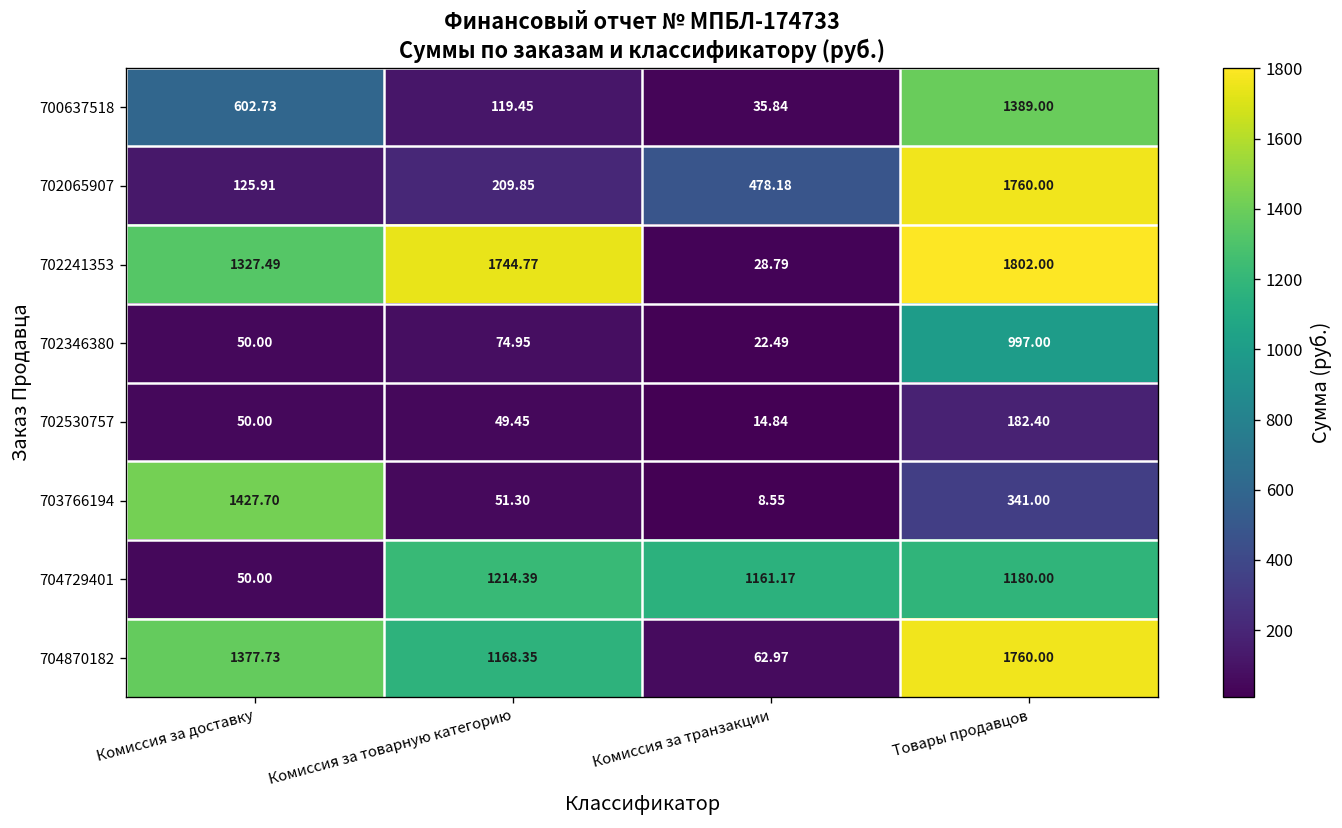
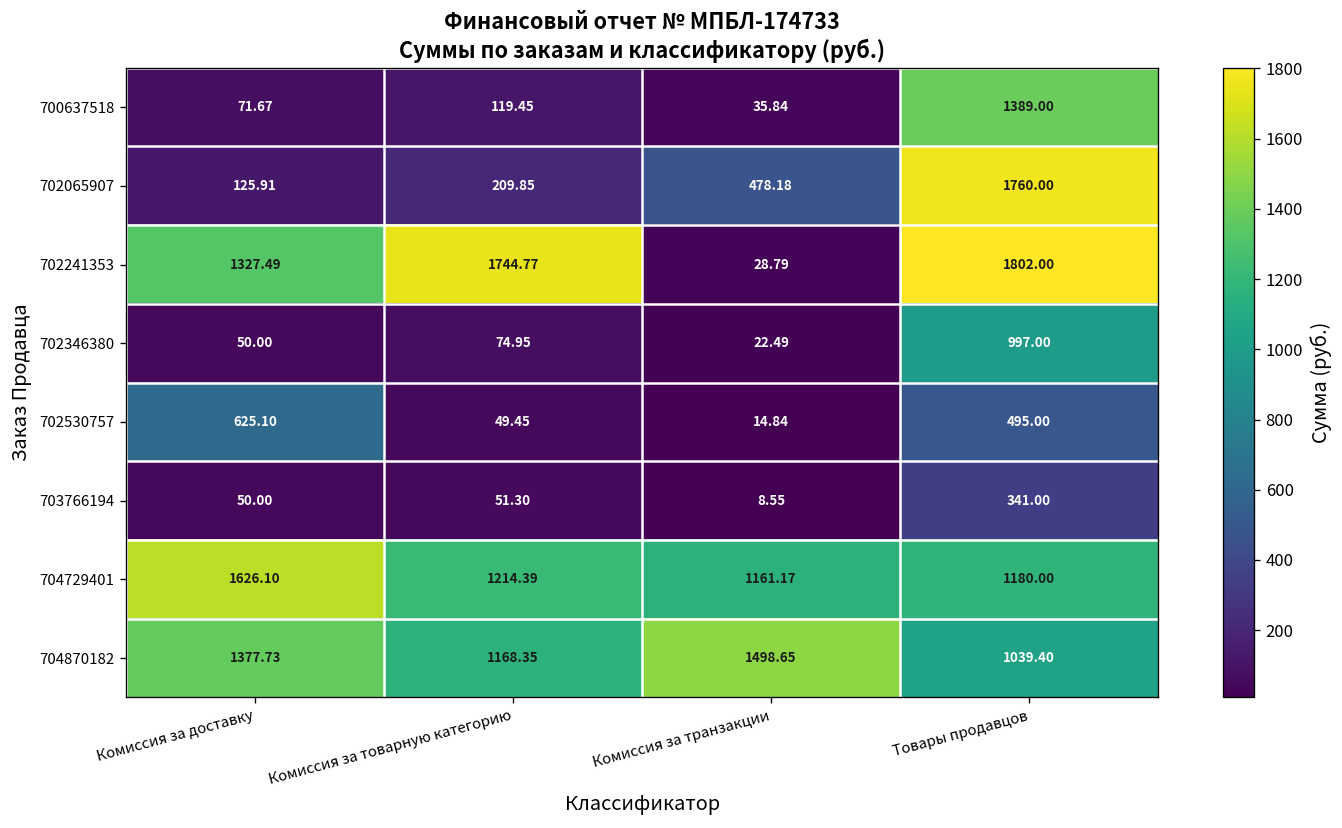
700637518, Комиссия за доставку: 602.73 -> 71.67
702530757, Комиссия за доставку: 50.00 -> 625.10
702530757, Товары продавцов: 182.40 -> 495.00
703766194, Комиссия за доставку: 1427.70 -> 50.00
704729401, Комиссия за доставку: 50.00 -> 1626.10
704870182, Комиссия за транзакции: 62.97 -> 1498.65
704870182, Товары продавцов: 1760.00 -> 1039.40
